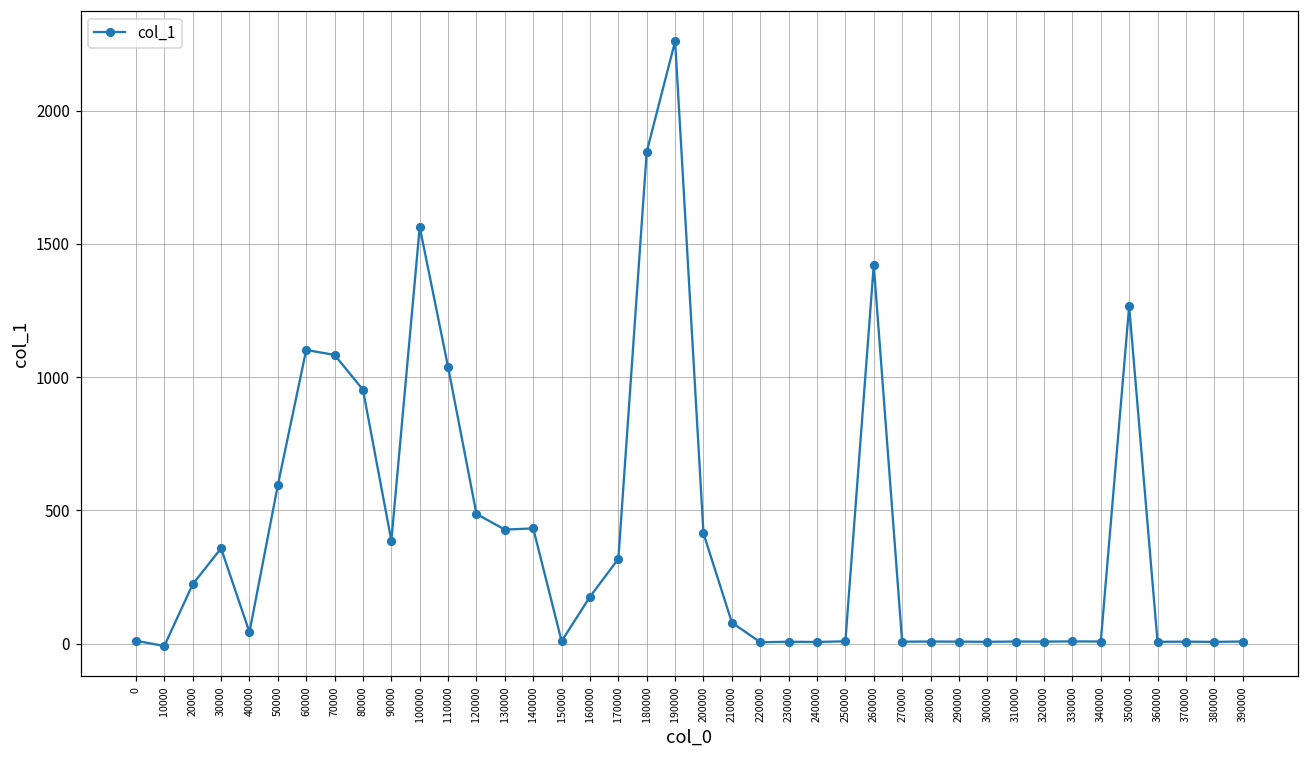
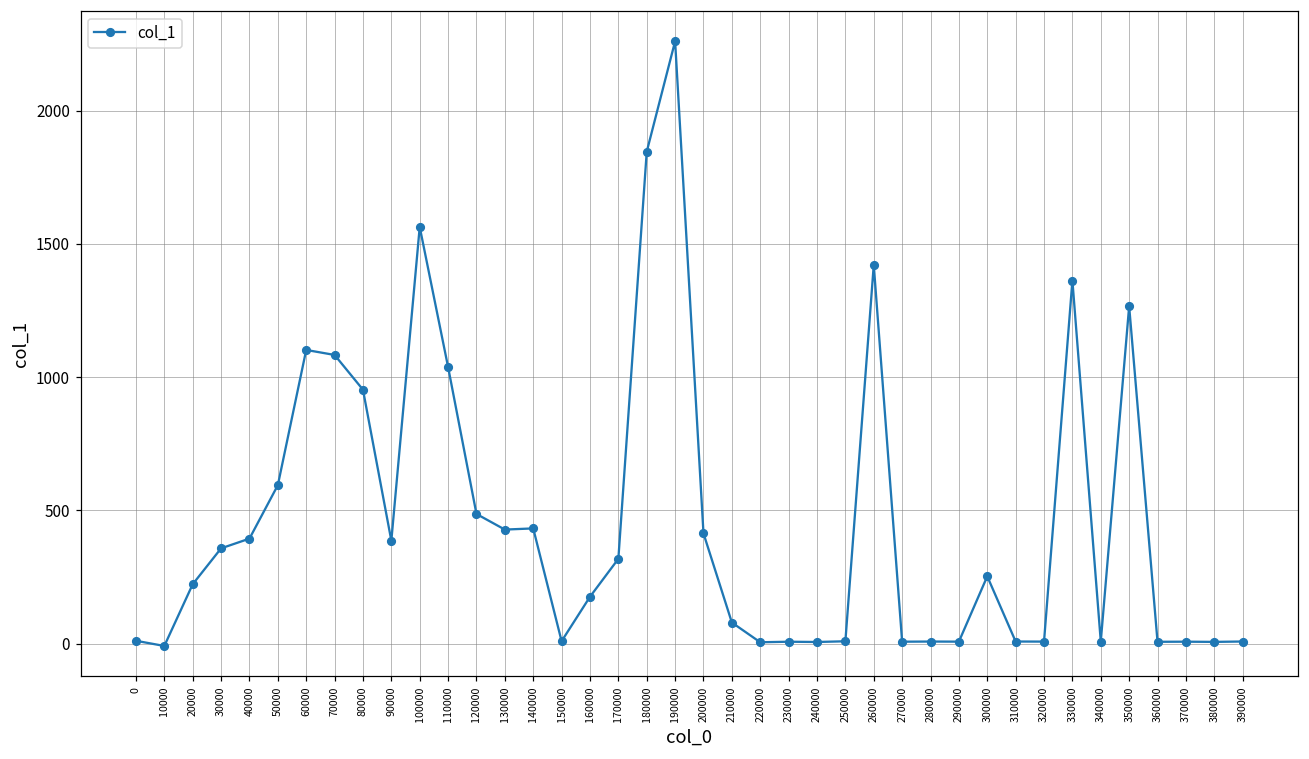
40000: 40 -> 390
300000: 10 -> 250
330000: 10 -> 1360
